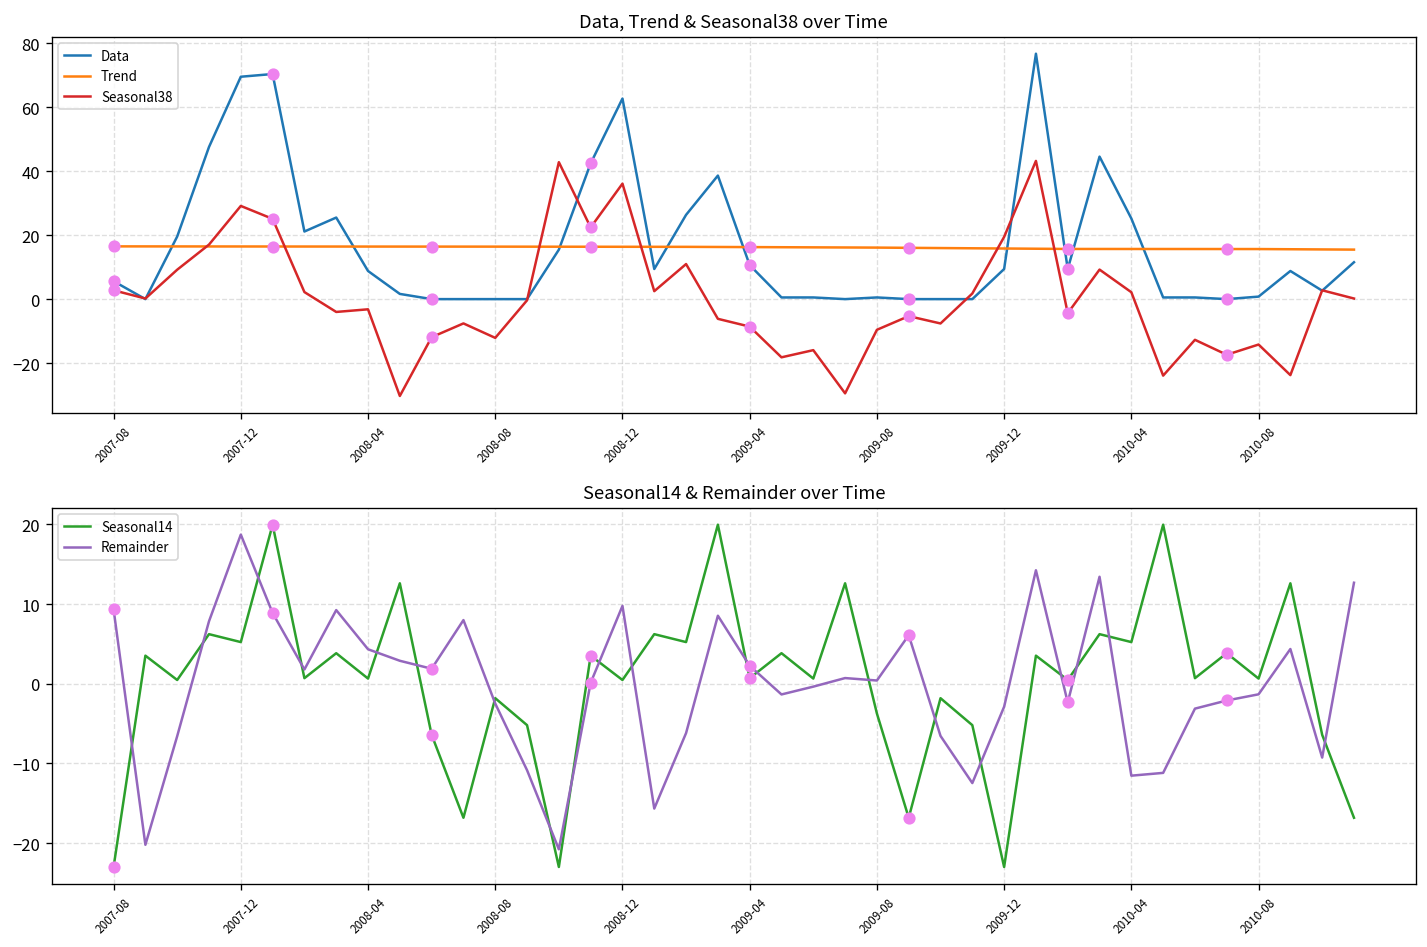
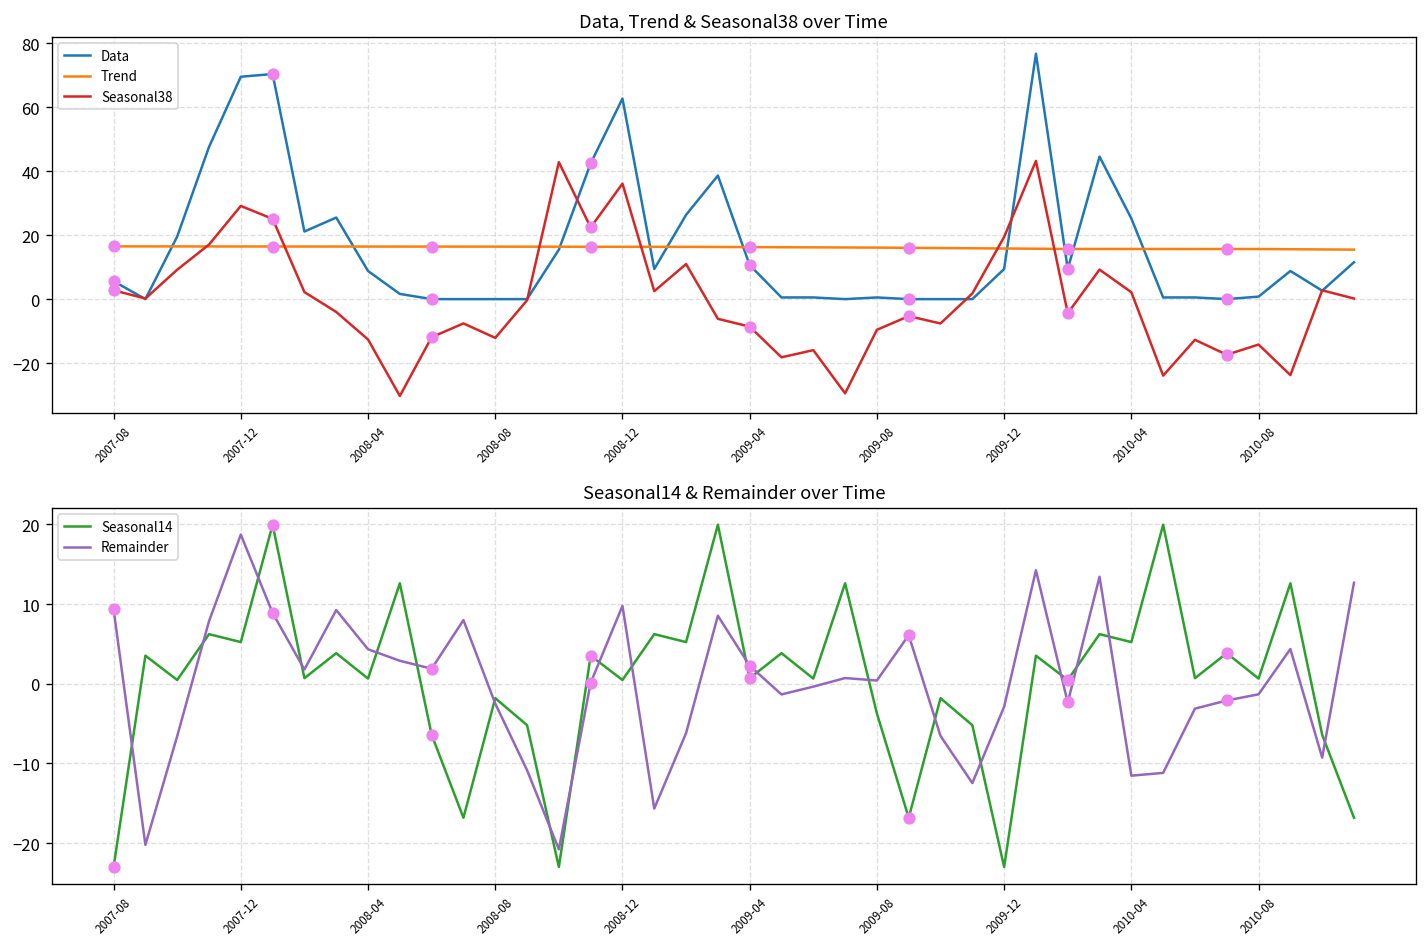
Data, Trend & Seasonal38 over Time, Seasonal38, 2008-04: -3 -> -13
